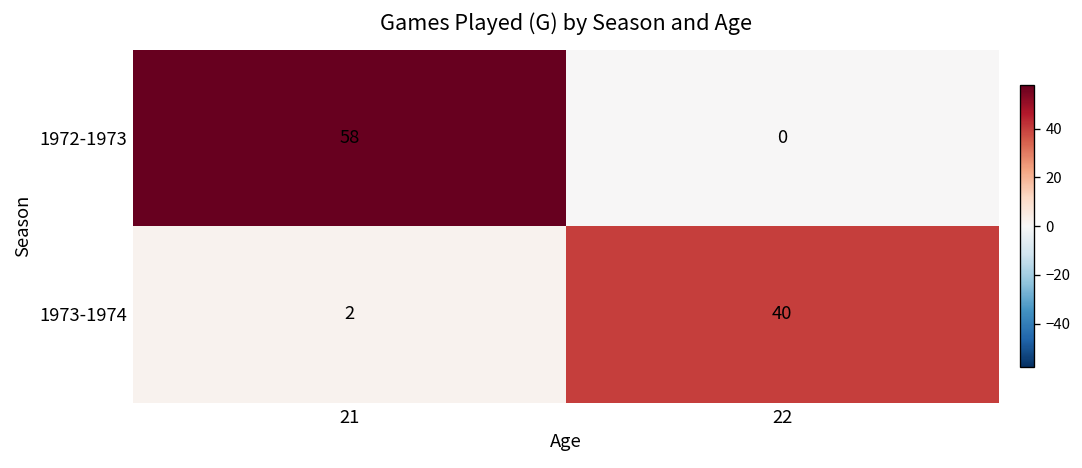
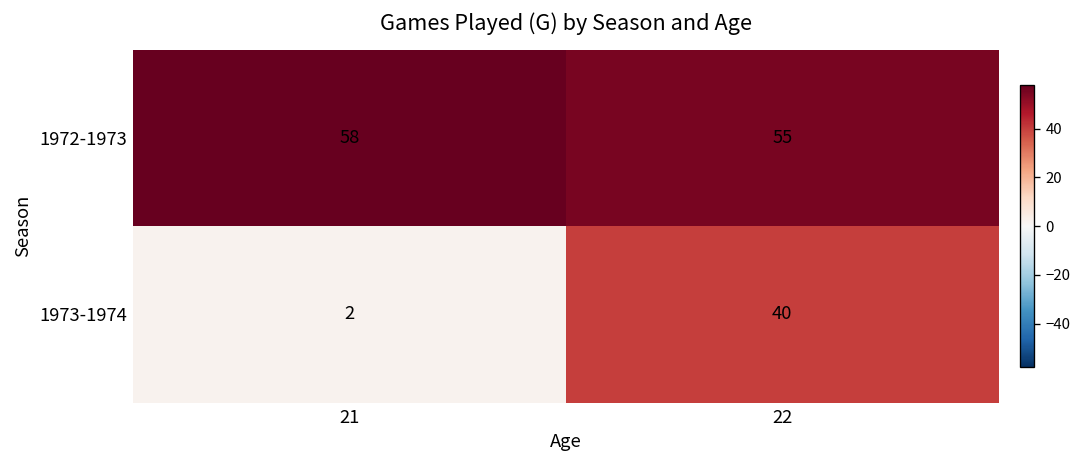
1972-1973, 22: 0 -> 55
